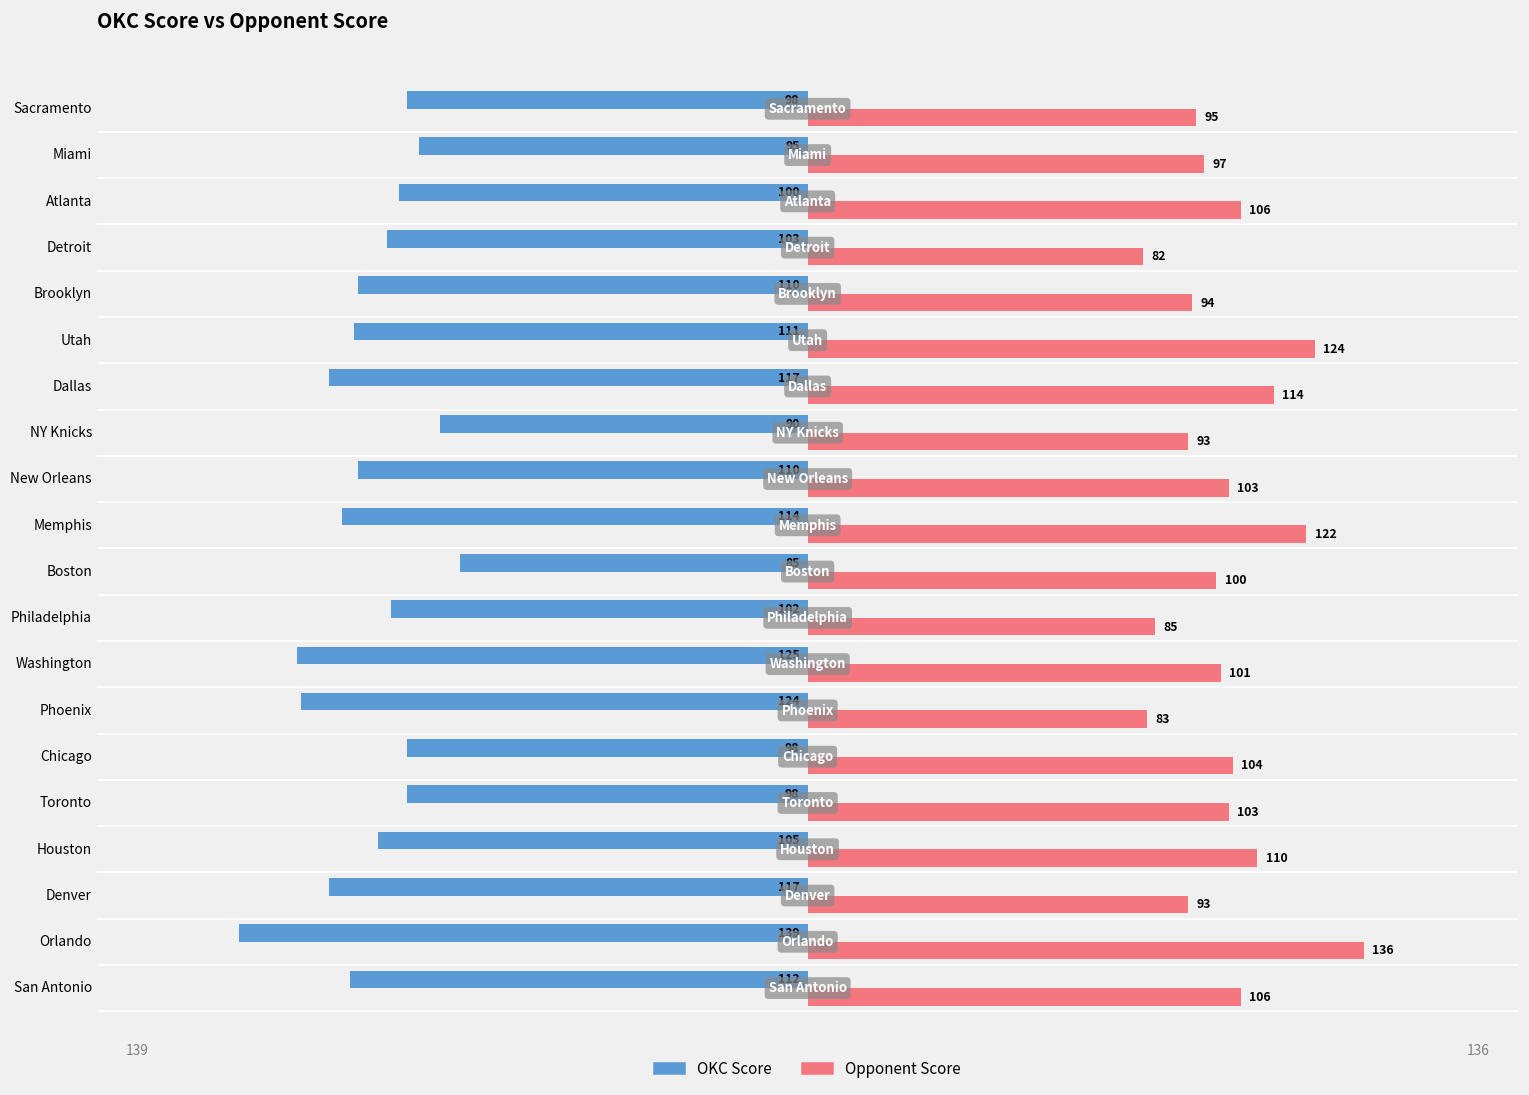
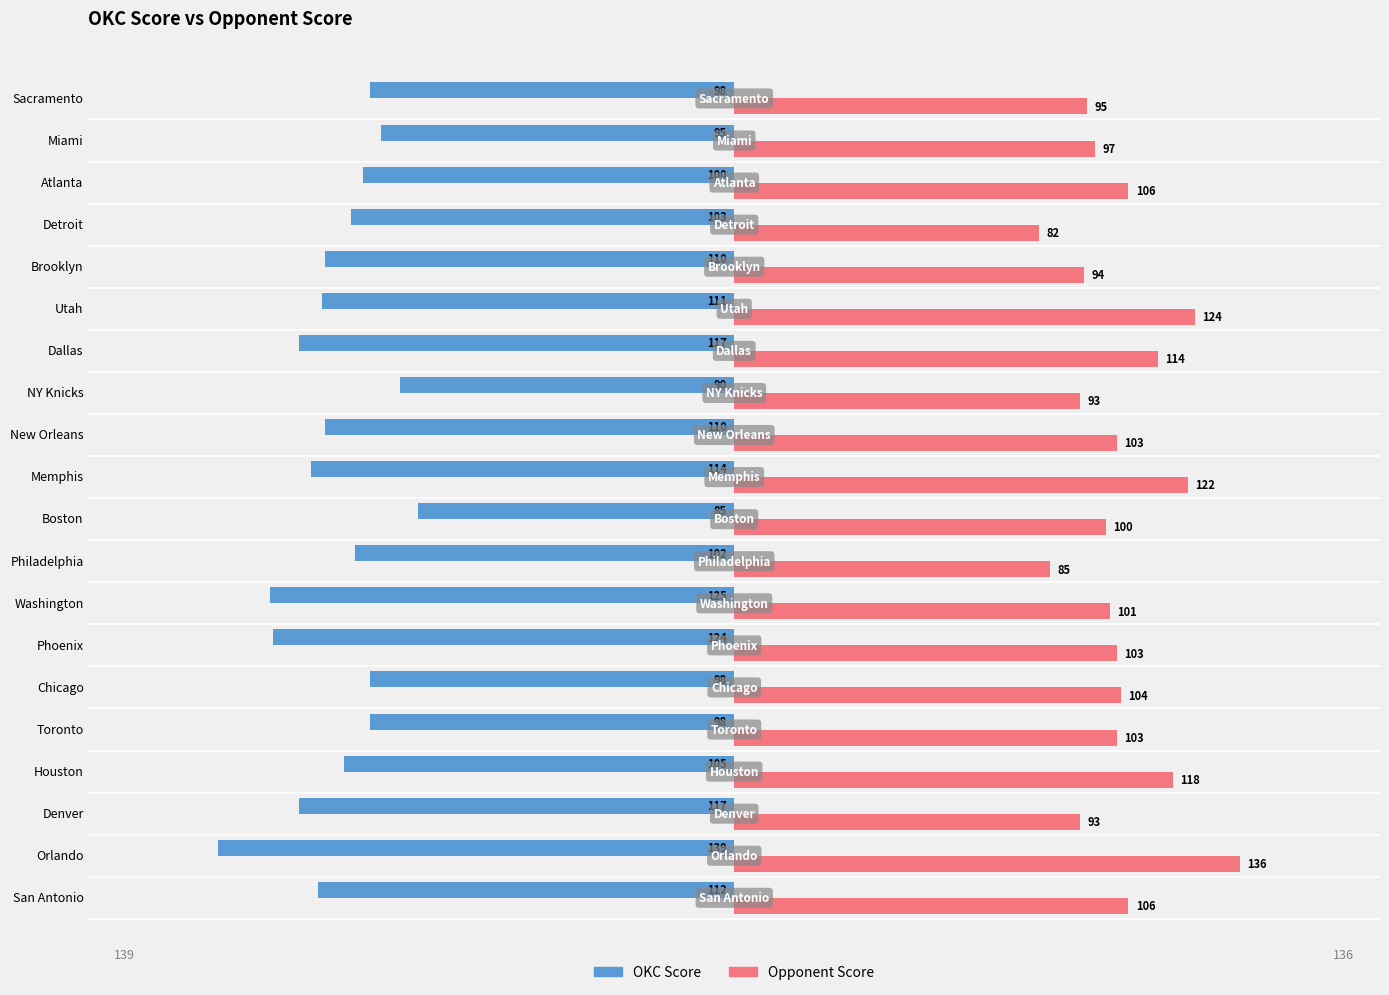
Opponent Score, Phoenix: 83 -> 103
Opponent Score, Houston: 110 -> 118
